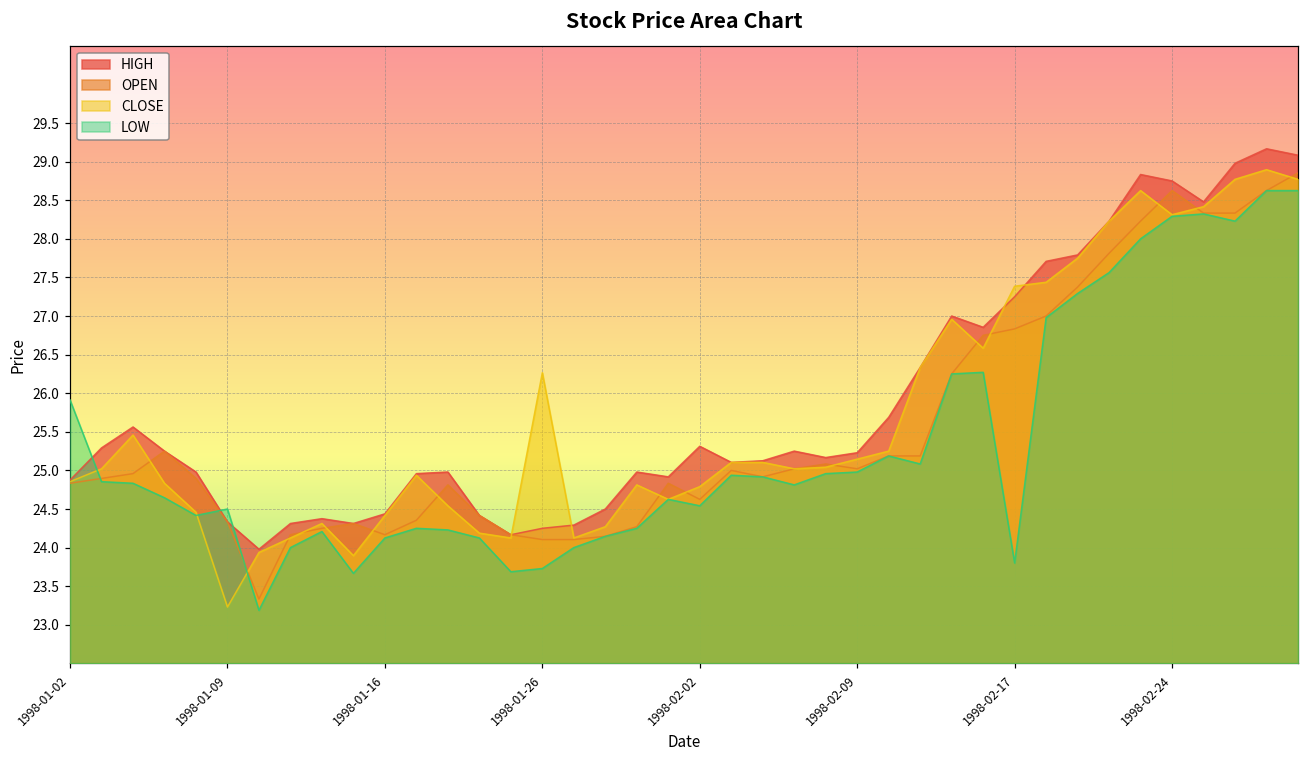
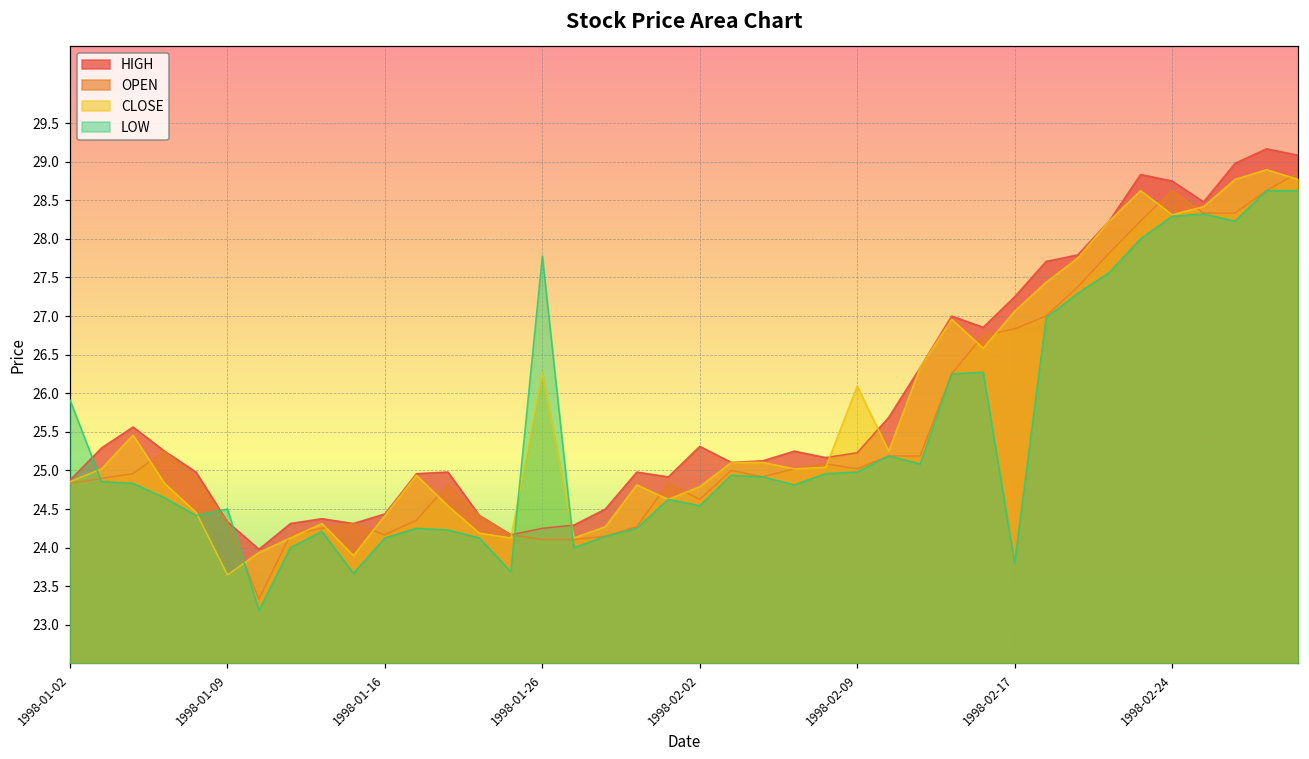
CLOSE, 1998-01-09: 23.2 -> 23.6
LOW, 1998-01-26: 23.7 -> 27.8
CLOSE, 1998-02-09: 25.1 -> 26.1
CLOSE, 1998-02-17: 27.4 -> 27.1
